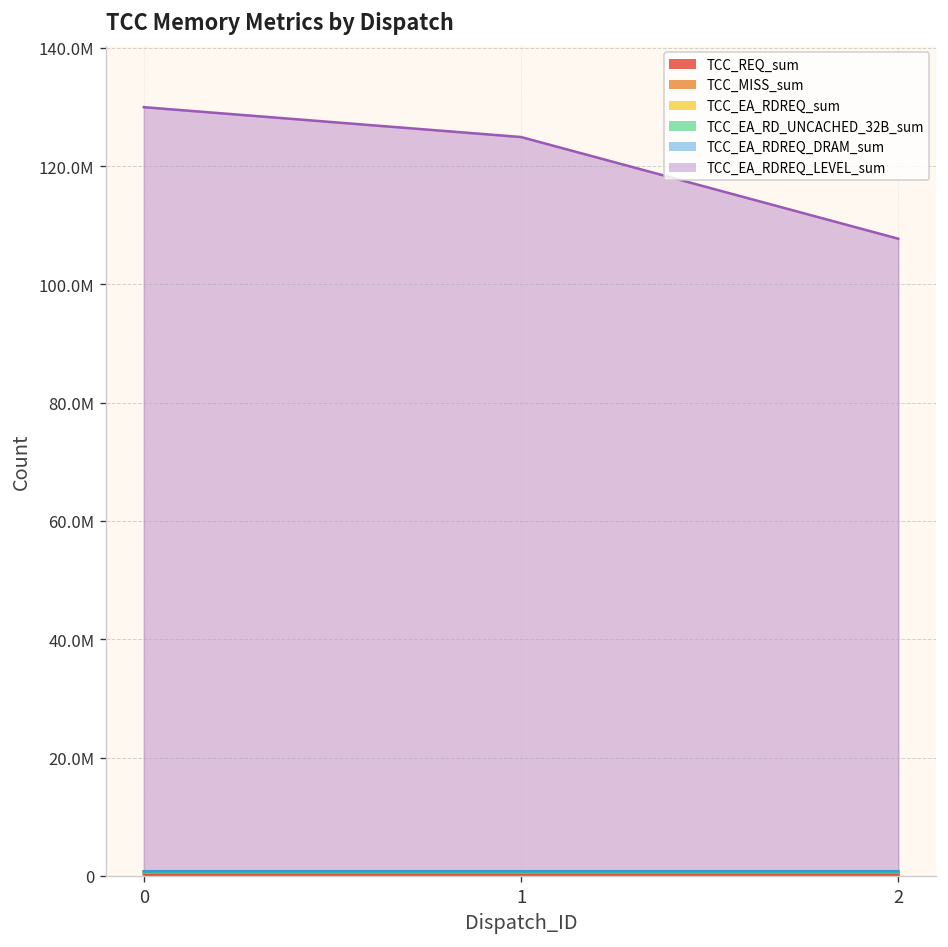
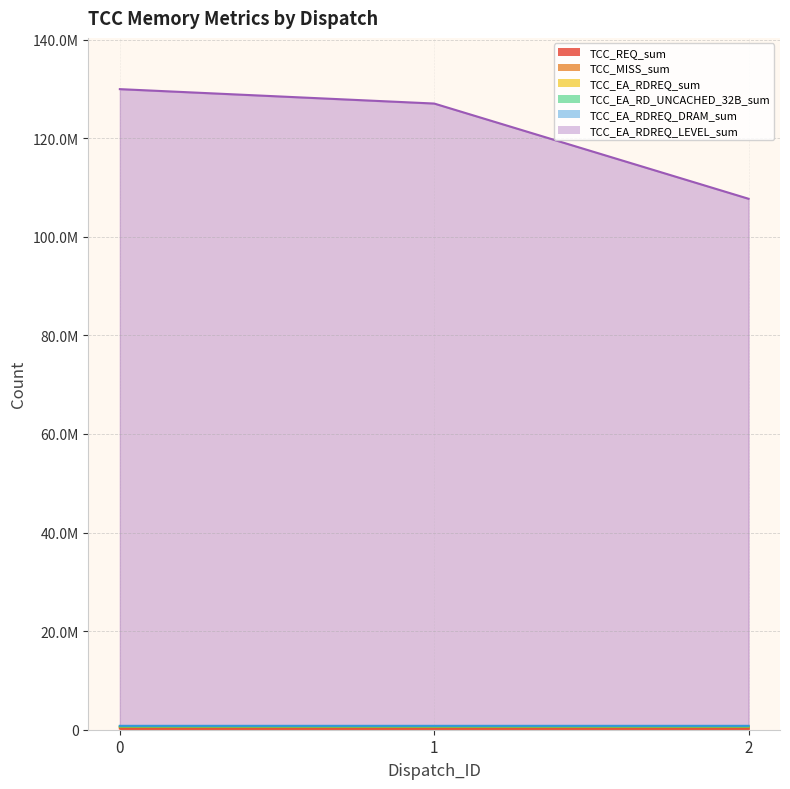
TCC_EA_RDREQ_LEVEL_sum, 1: 124000000 -> 126000000
